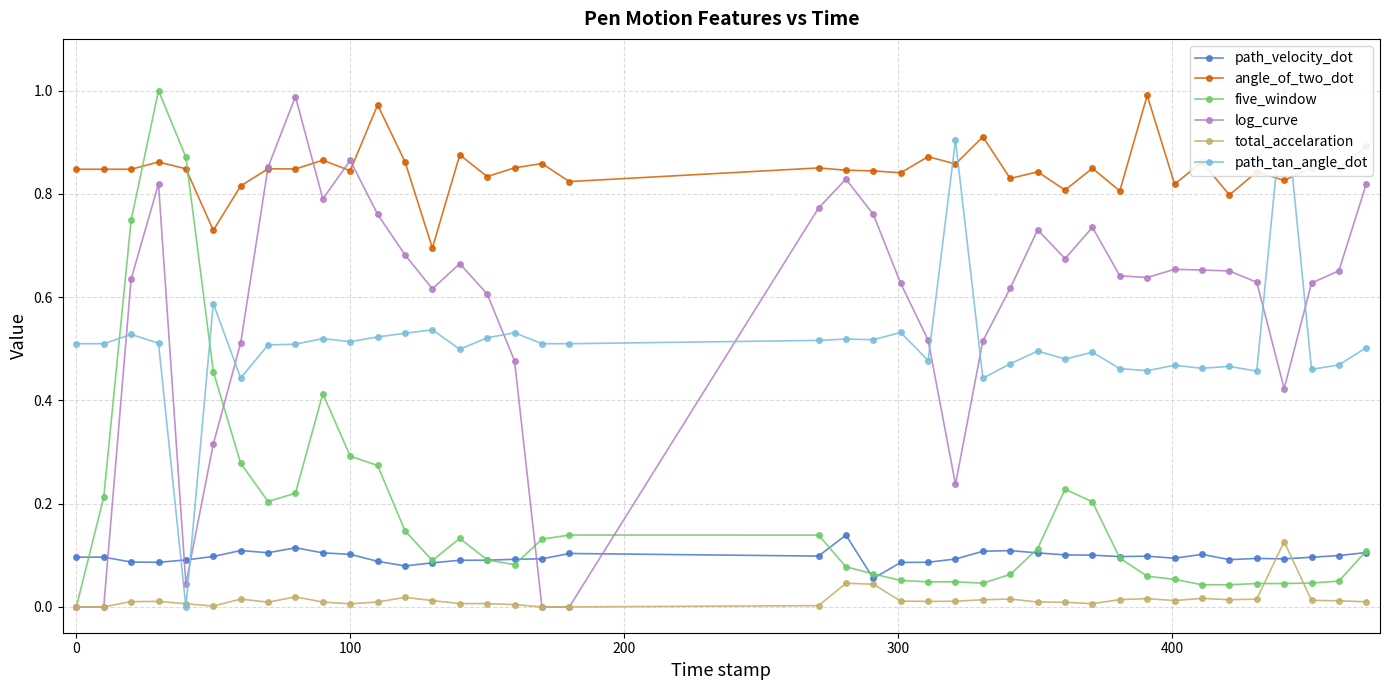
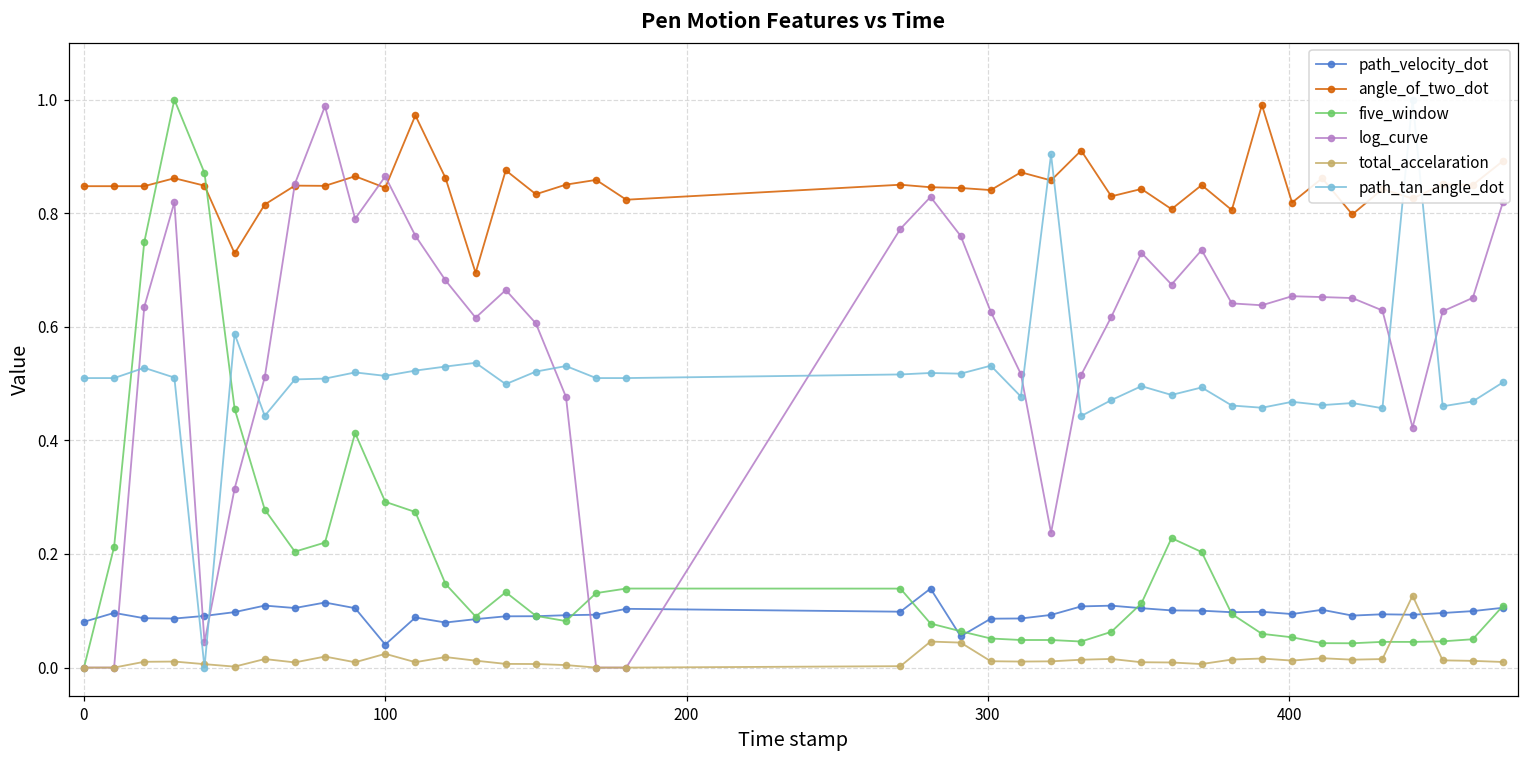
path_velocity_dot, 0: 0.10 -> 0.08
path_velocity_dot, 100: 0.10 -> 0.04
total_accelaration, 100: 0.01 -> 0.02
